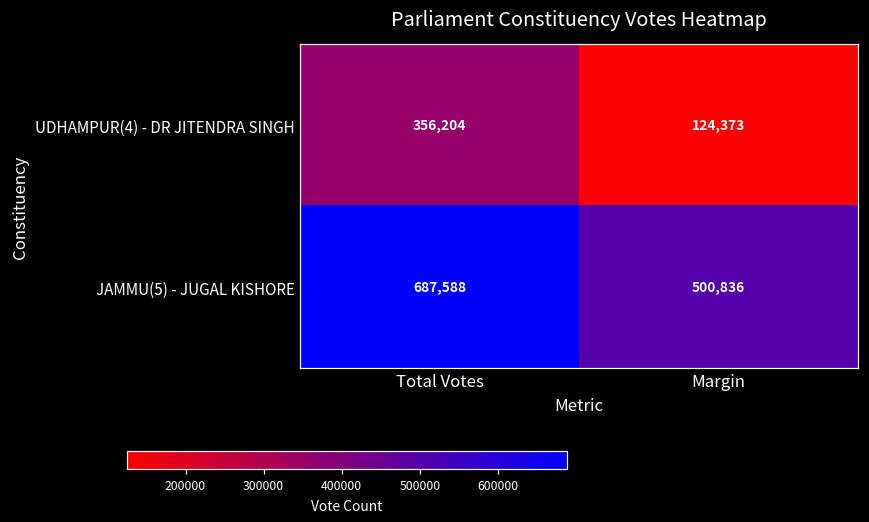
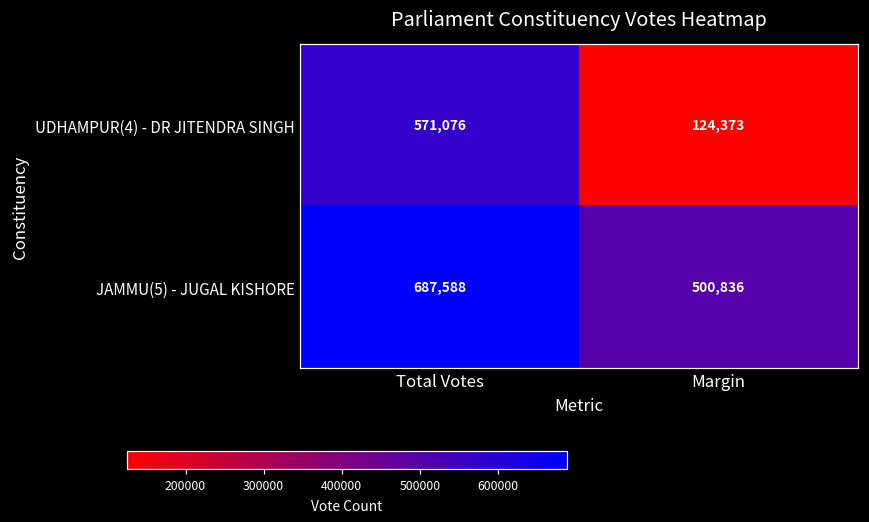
UDHAMPUR(4) - DR JITENDRA SINGH, Total Votes: 356,204 -> 571,076
